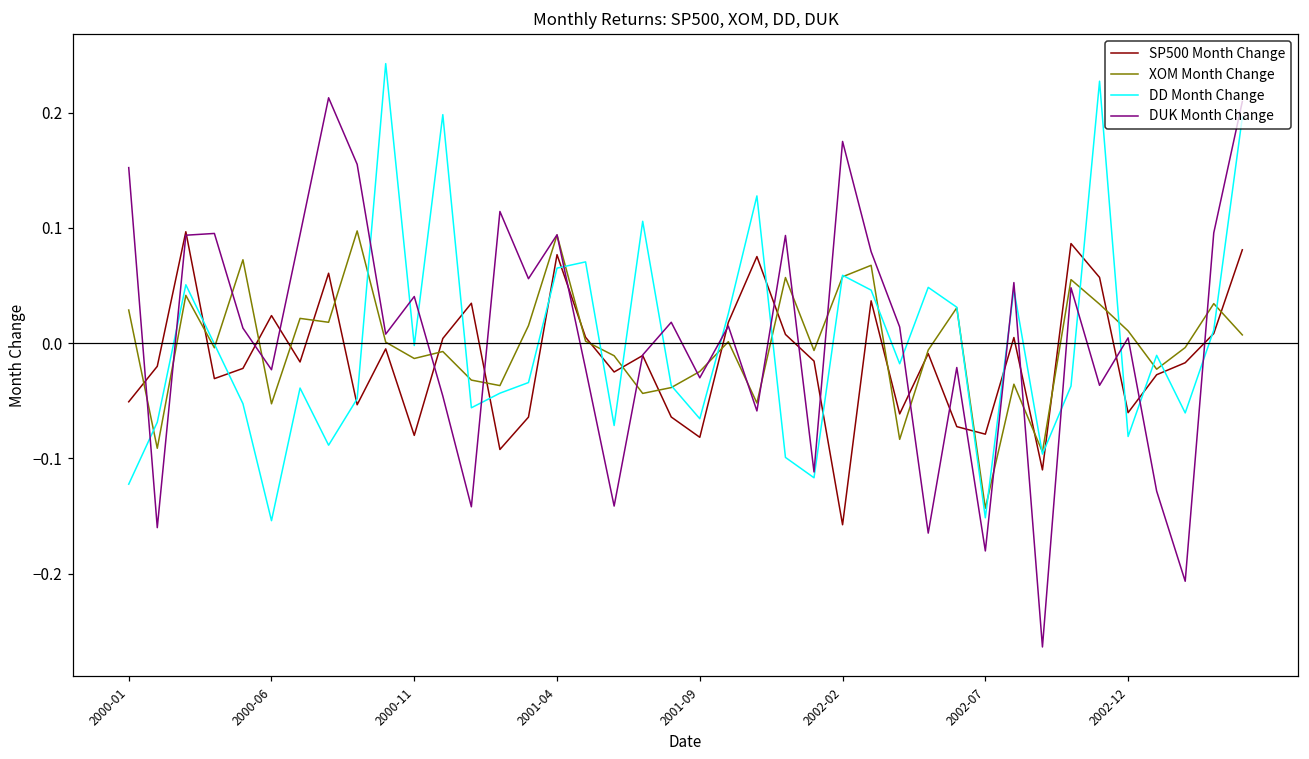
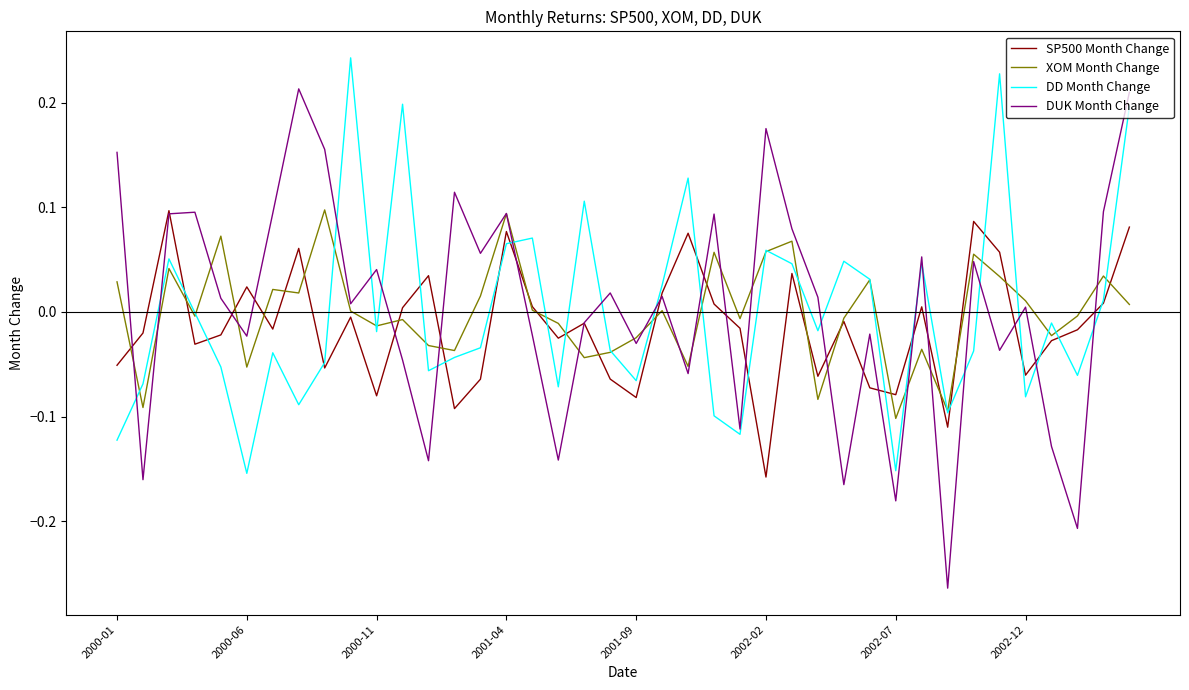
DD Month Change, 2000-11: -0.002 -> -0.019
XOM Month Change, 2002-07: -0.143 -> -0.102
